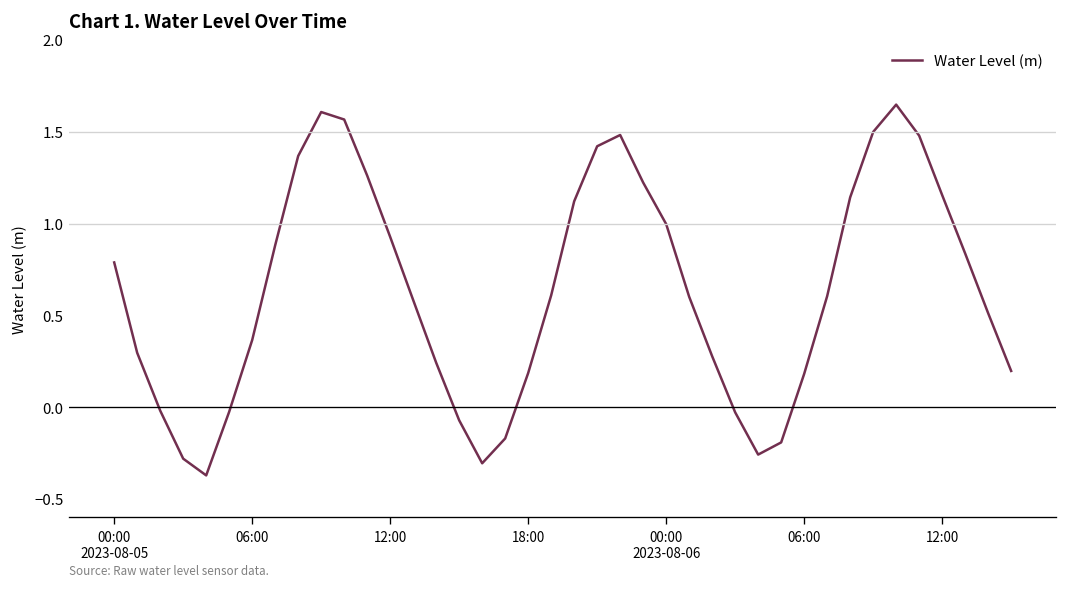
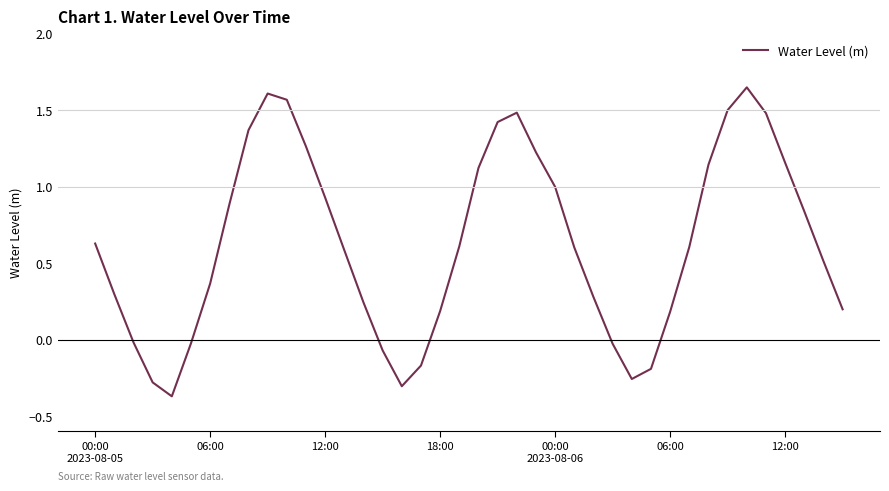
00:00 2023-08-05: 0.79 -> 0.63
